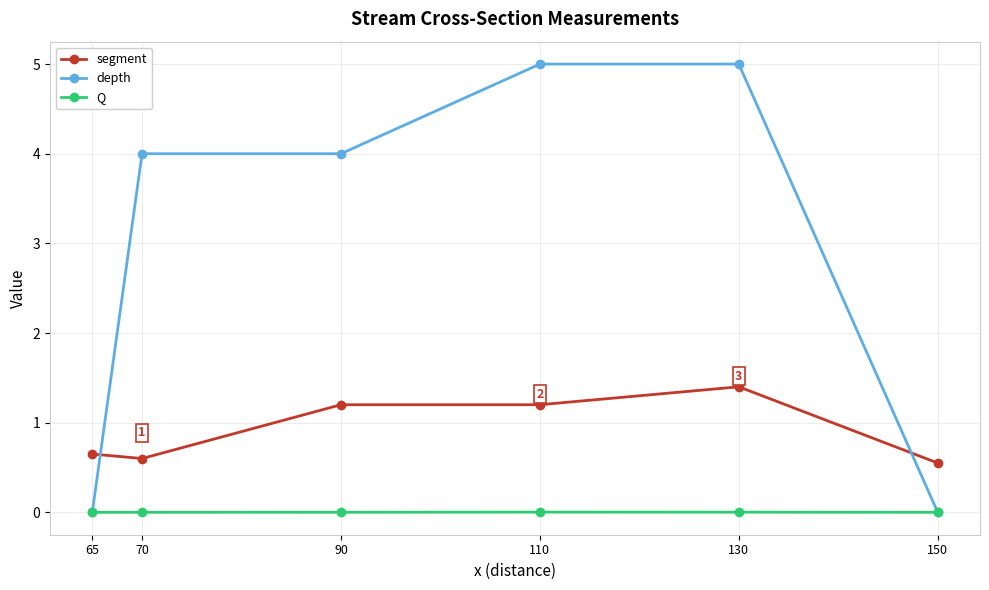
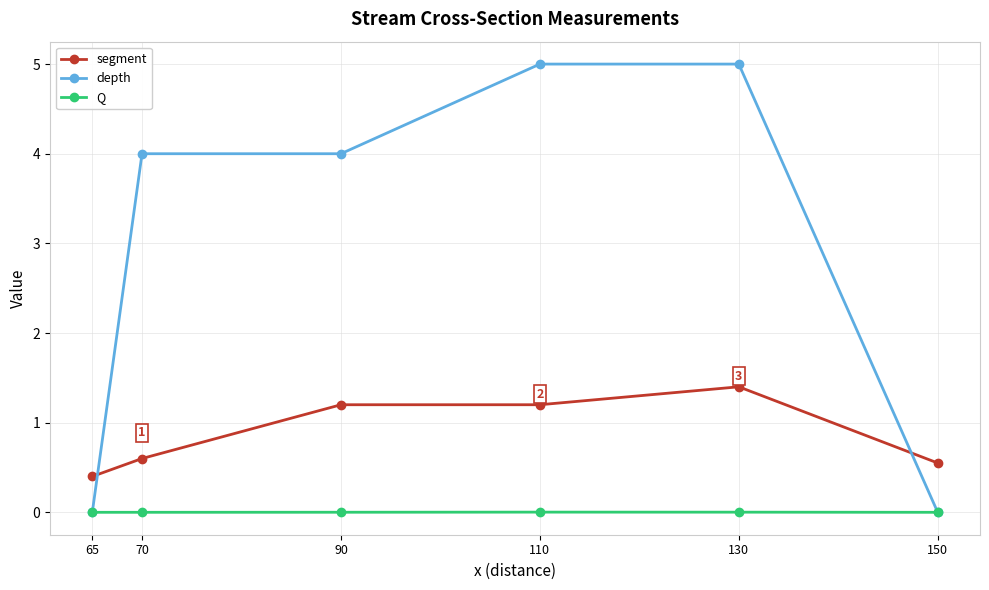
segment, 65: 0.7 -> 0.4
